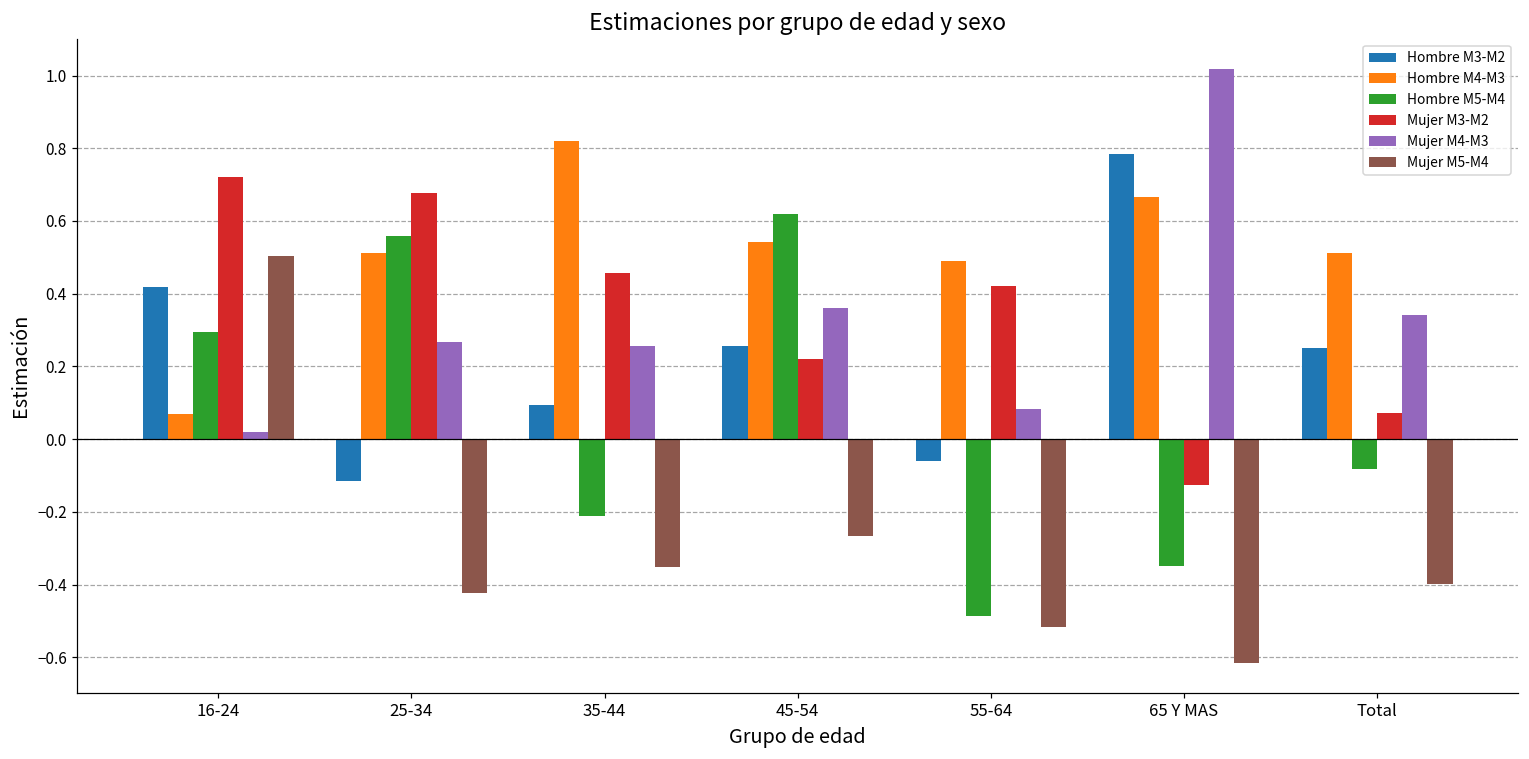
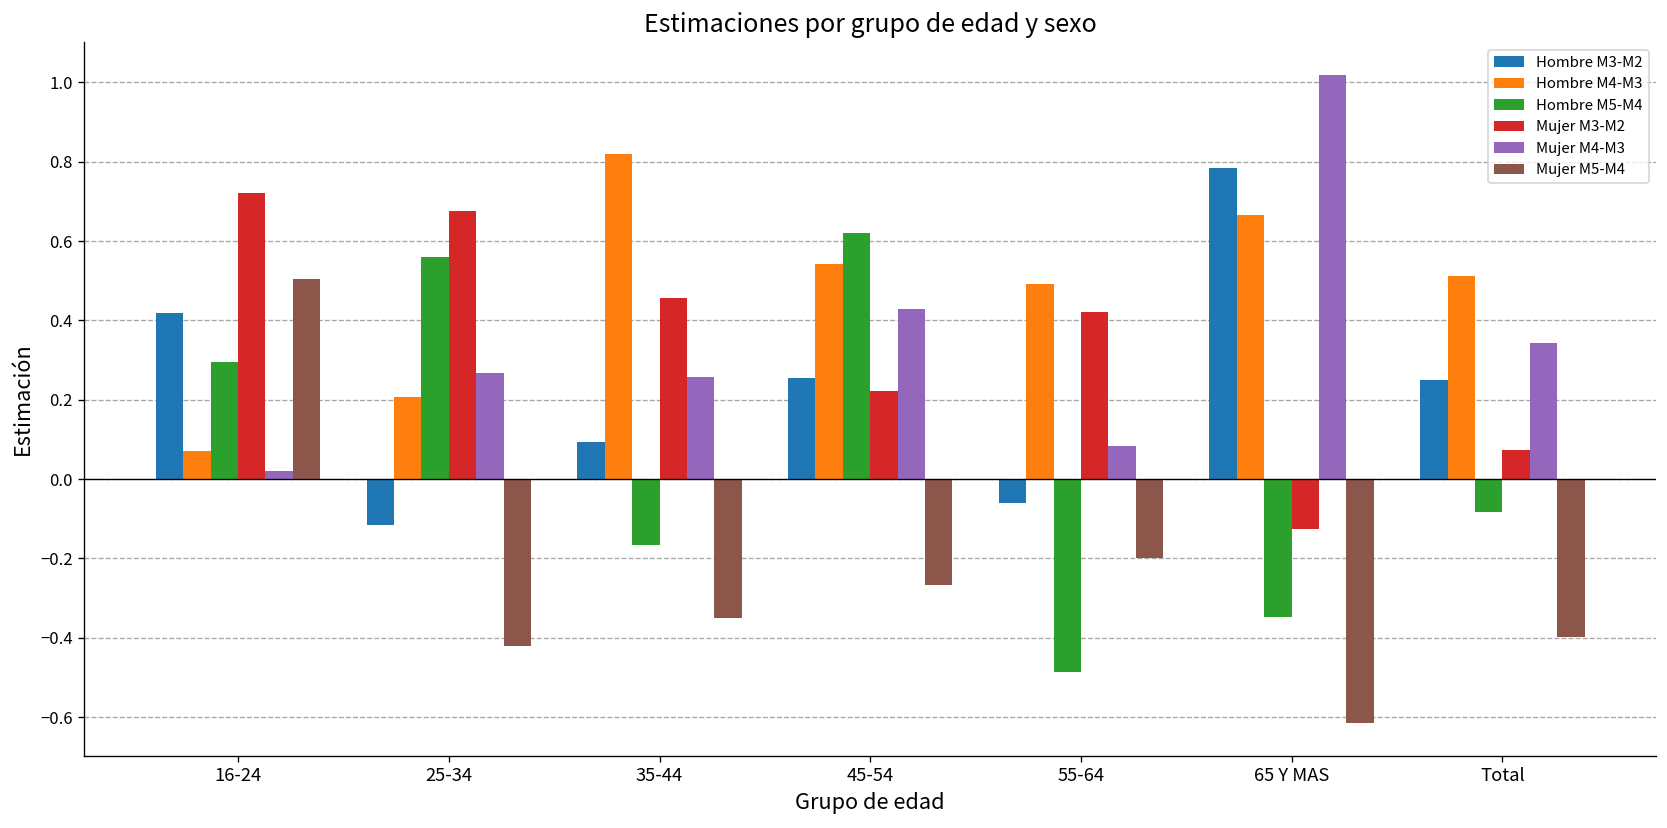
Hombre M4-M3, 25-34: 0.51 -> 0.21
Hombre M5-M4, 35-44: -0.21 -> -0.17
Mujer M4-M3, 45-54: 0.36 -> 0.43
Mujer M5-M4, 55-64: -0.52 -> -0.20
